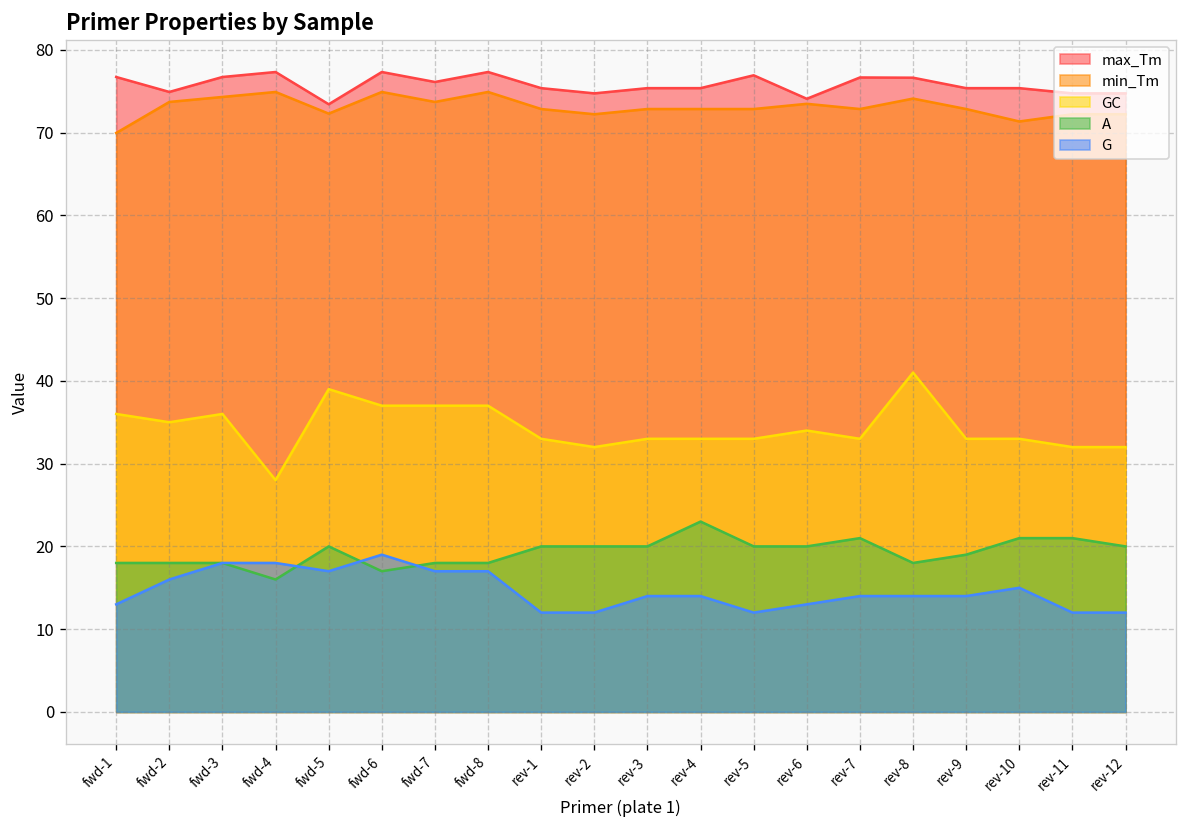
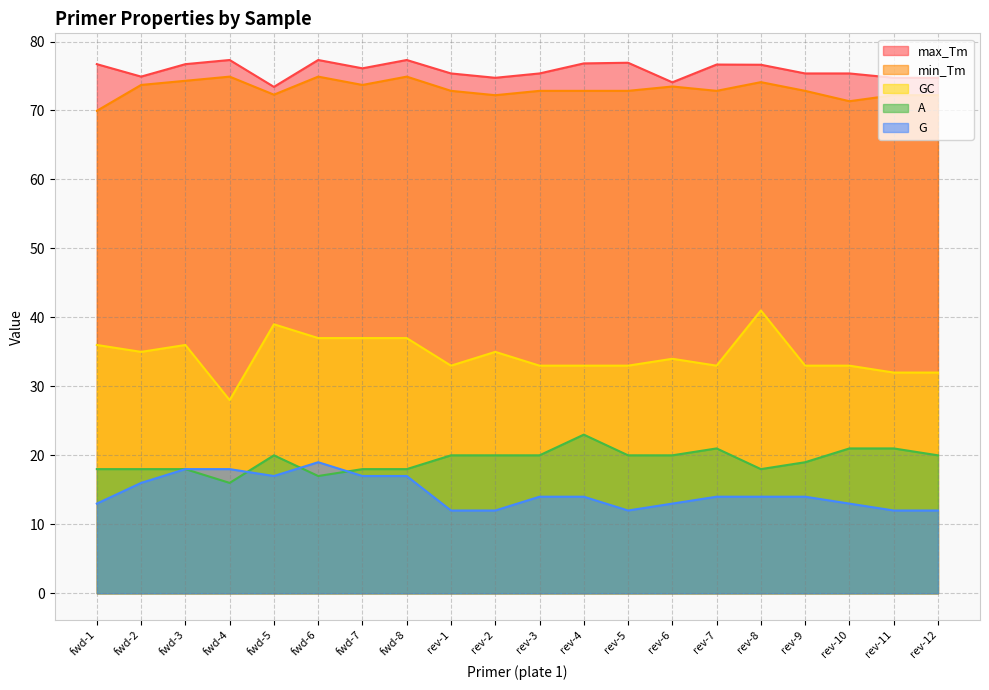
GC, rev-2: 32 -> 35
max_Tm, rev-4: 75 -> 77
G, rev-10: 15 -> 13
